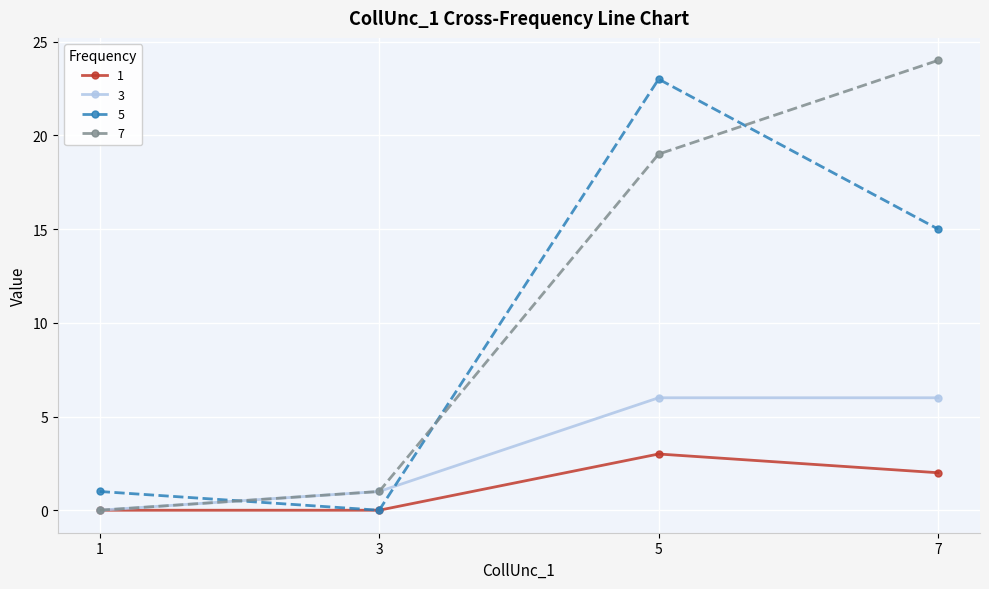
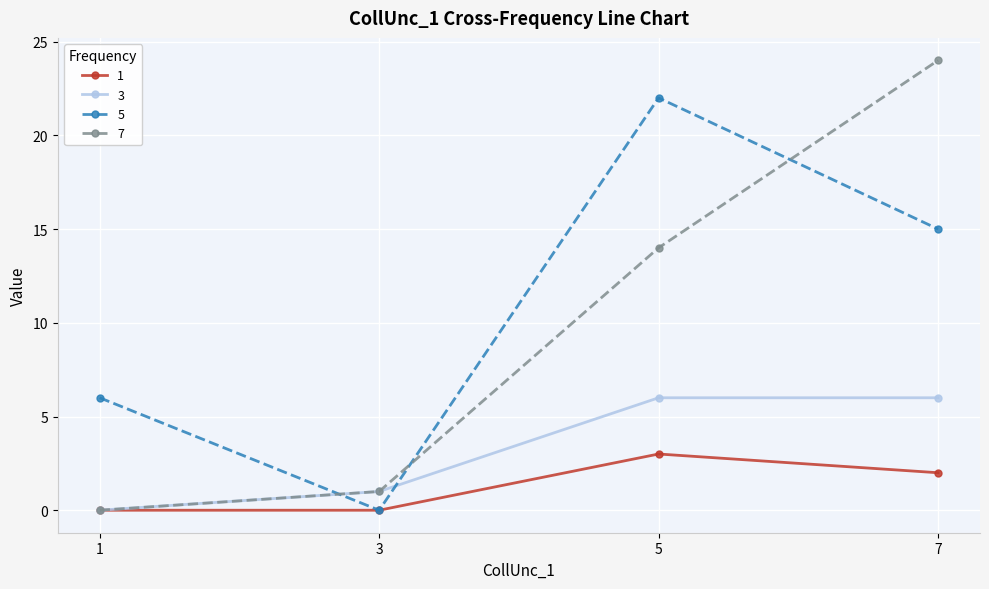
5, 1: 1 -> 6
5, 5: 23 -> 22
7, 5: 19 -> 14
